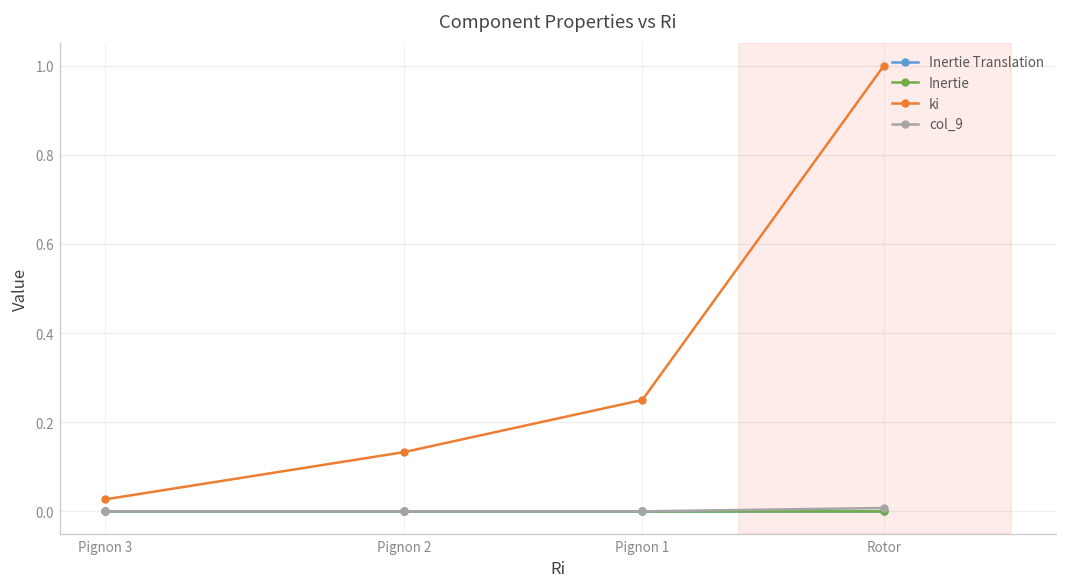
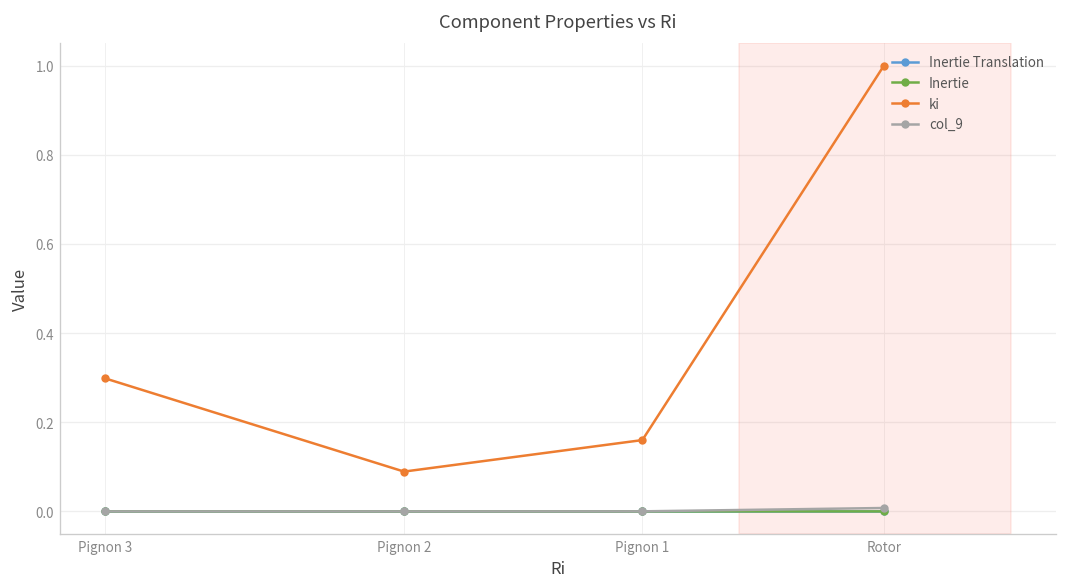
ki, Pignon 3: 0.03 -> 0.30
ki, Pignon 2: 0.13 -> 0.09
ki, Pignon 1: 0.25 -> 0.16
